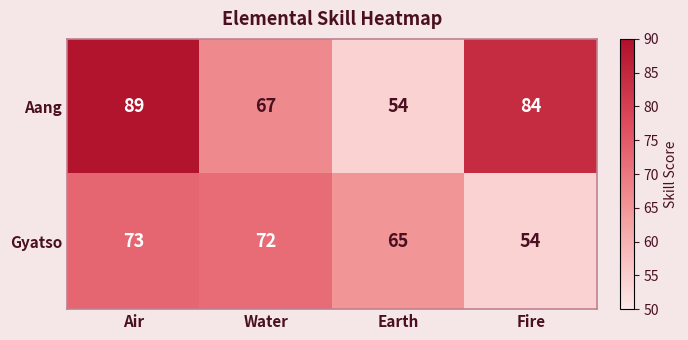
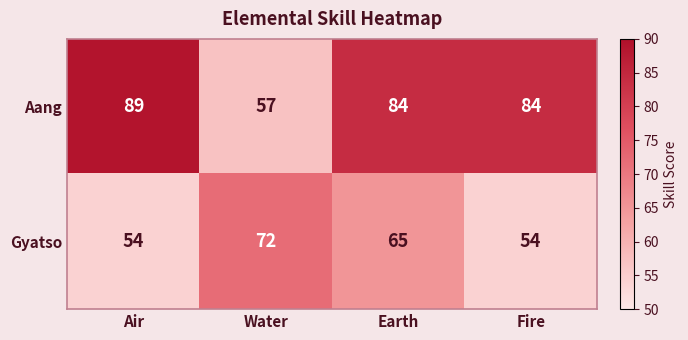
Aang, Water: 67 -> 57
Aang, Earth: 54 -> 84
Gyatso, Air: 73 -> 54
